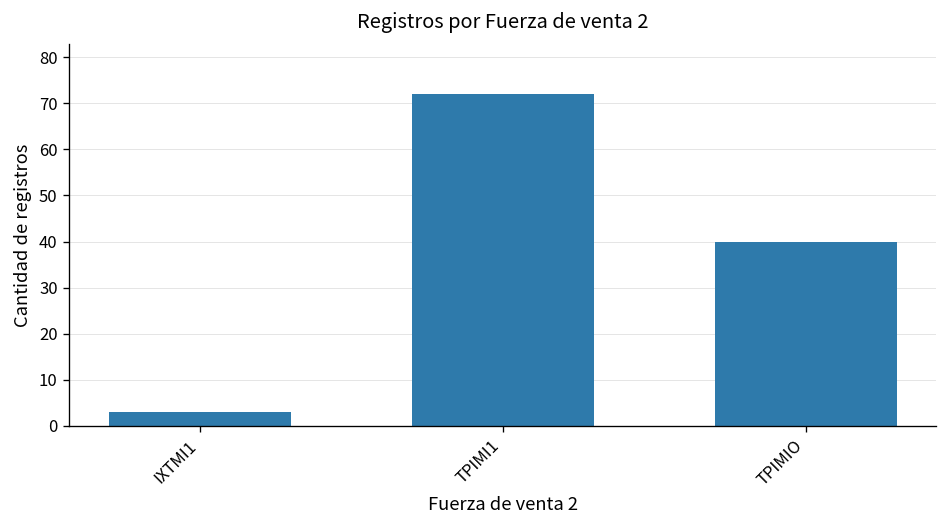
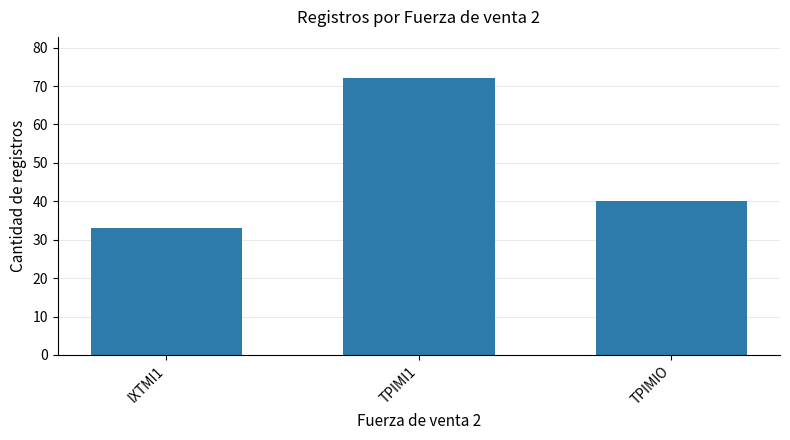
IXTMI1: 3 -> 33
